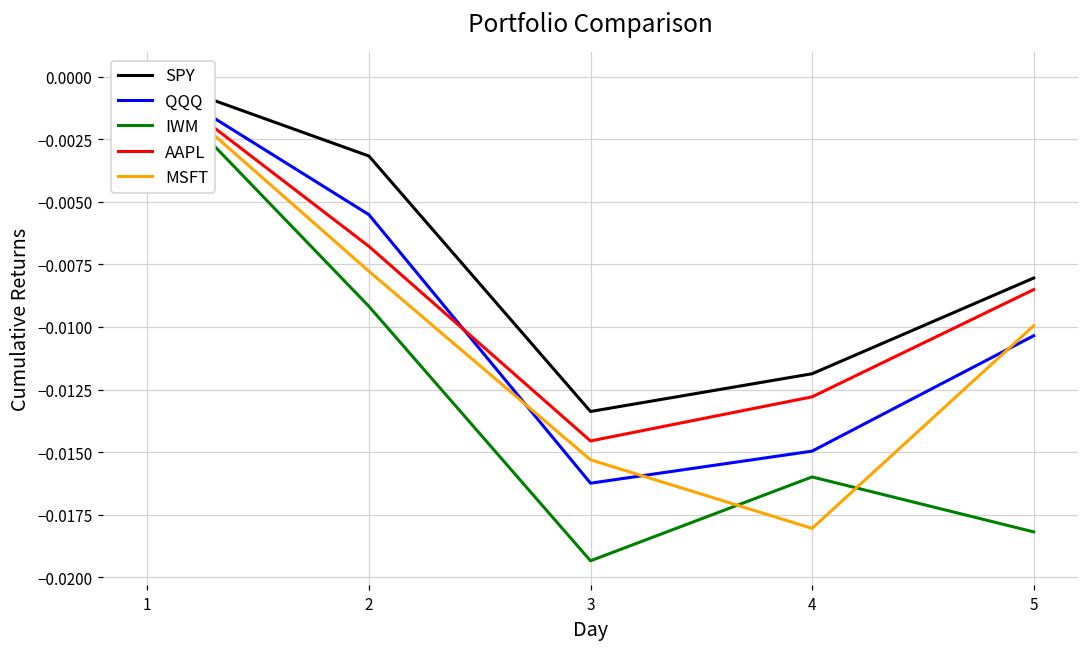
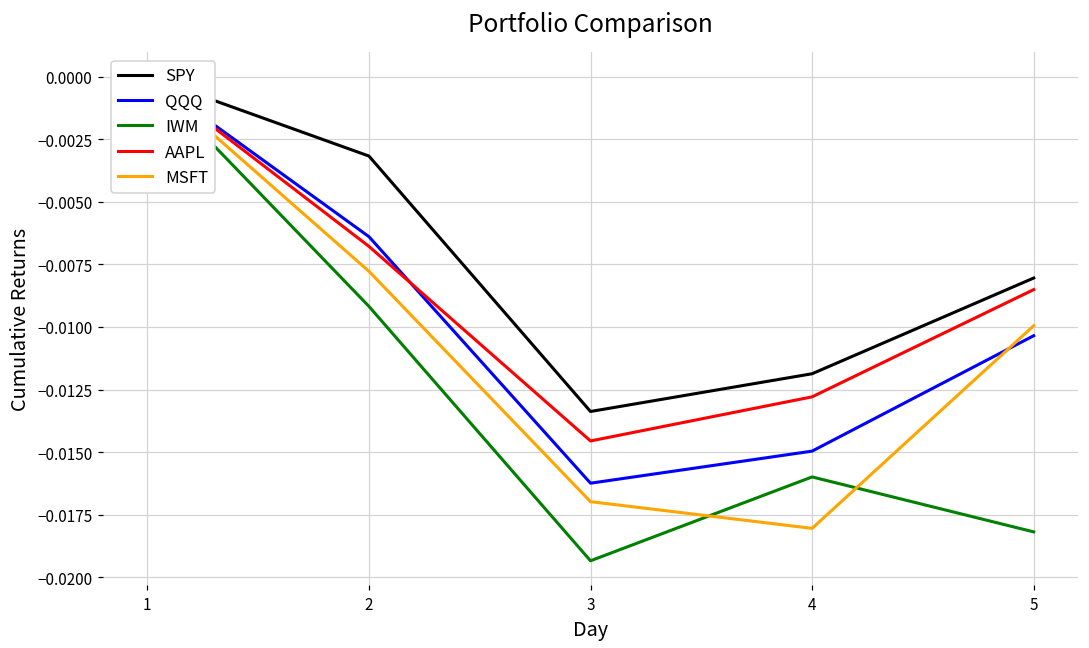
QQQ, 2: -0.0055 -> -0.0064
MSFT, 3: -0.0153 -> -0.0170
